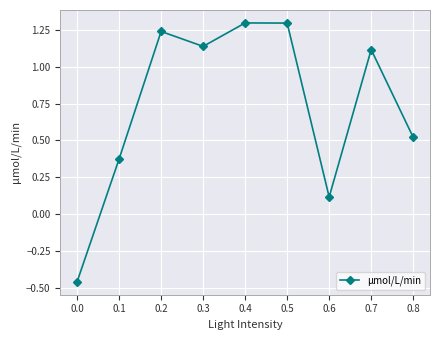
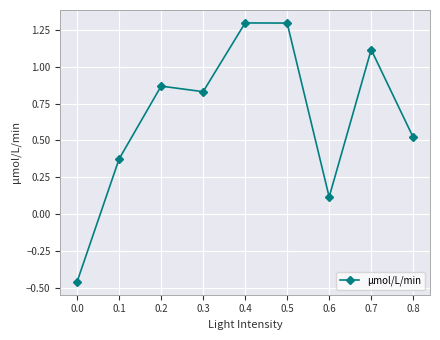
0.2: 1.24 -> 0.87
0.3: 1.14 -> 0.83
